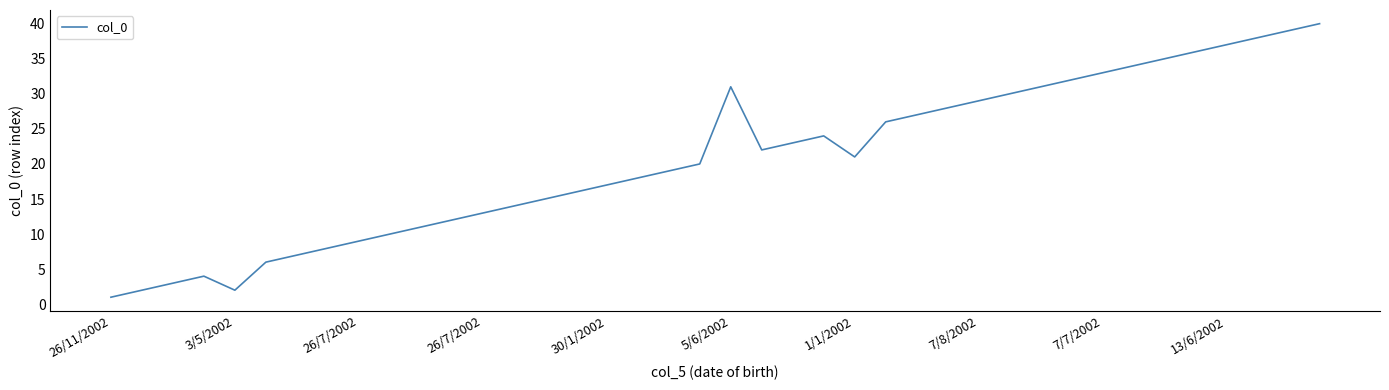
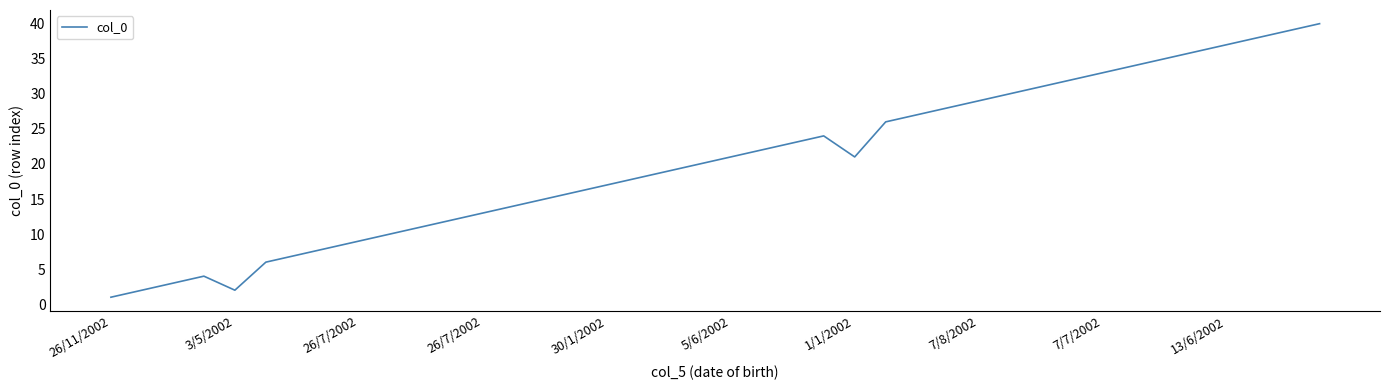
5/6/2002: 31 -> 21
